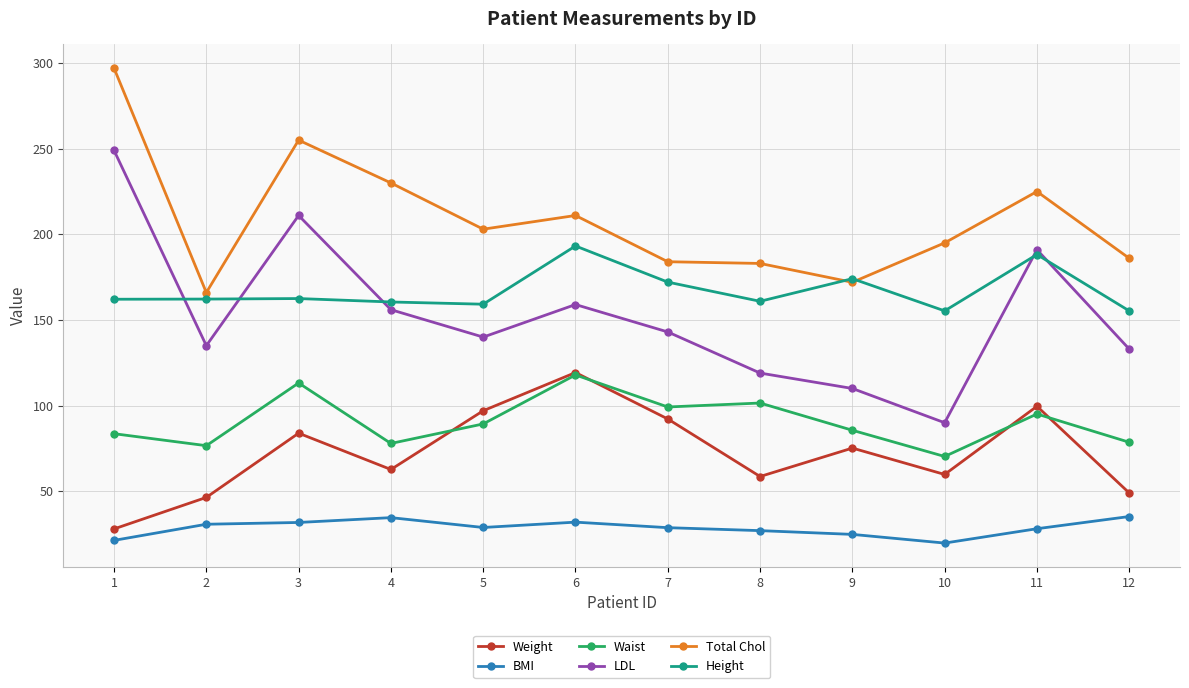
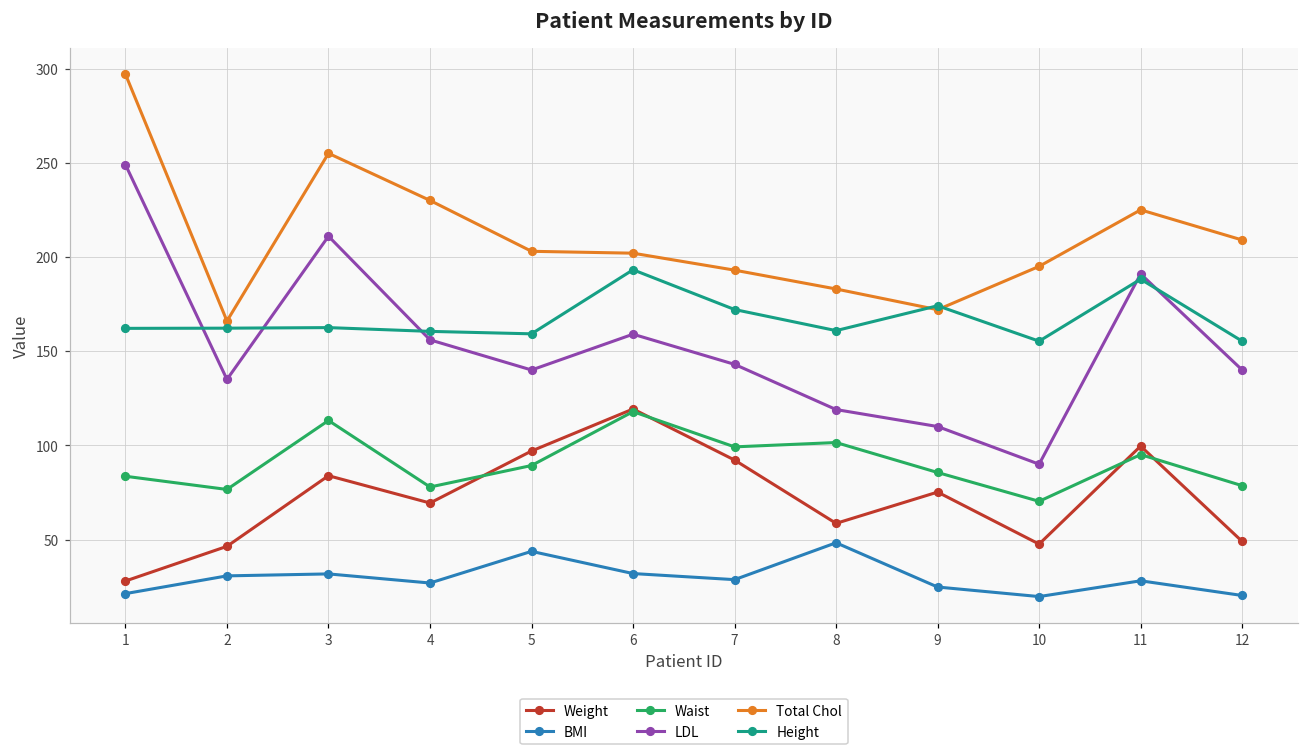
Weight, 4: 63 -> 69
BMI, 4: 35 -> 27
BMI, 5: 29 -> 44
Total Chol, 6: 211 -> 202
Total Chol, 7: 184 -> 193
BMI, 8: 27 -> 48
Weight, 10: 60 -> 48
BMI, 12: 35 -> 20
LDL, 12: 133 -> 140
Total Chol, 12: 186 -> 209
